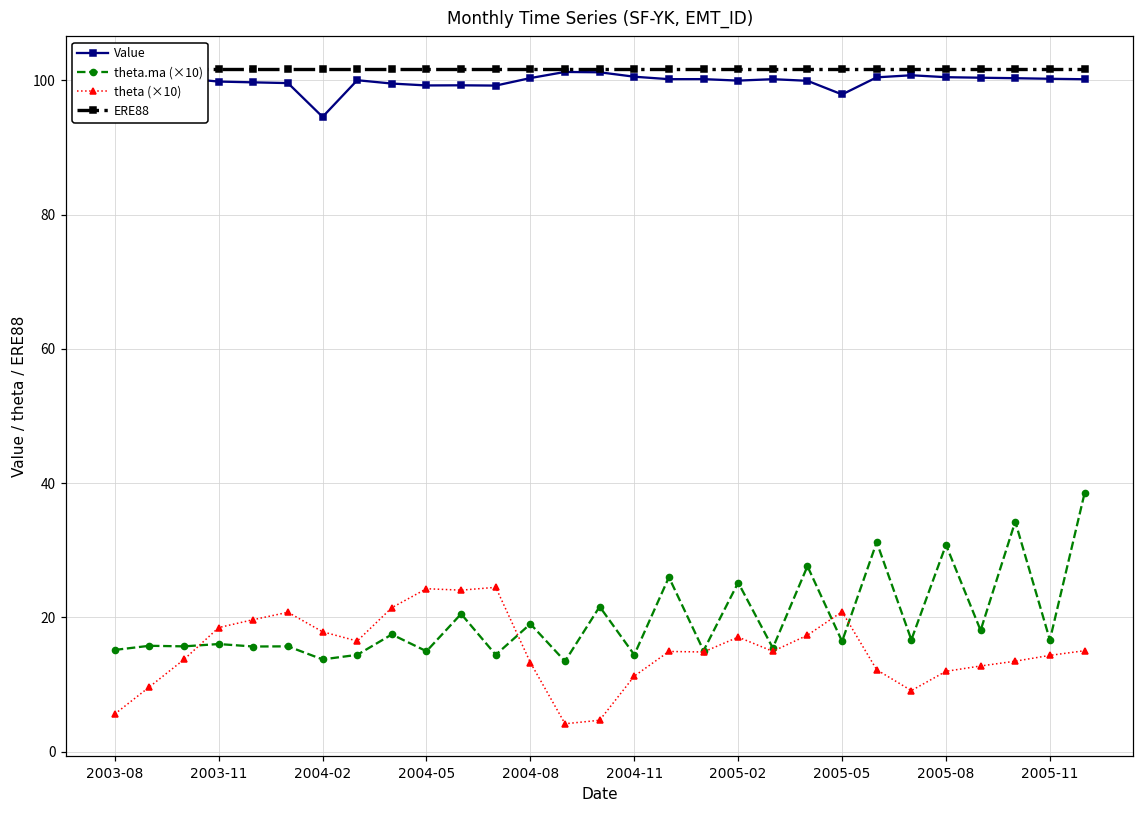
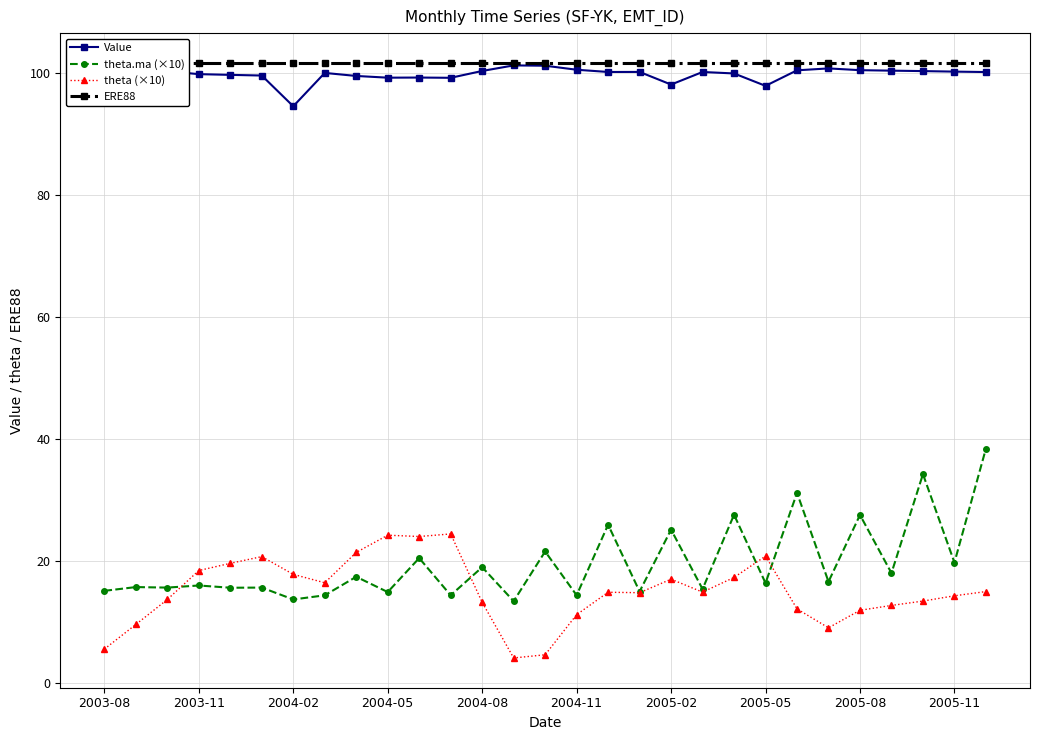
Value, 2005-02: 100 -> 98
theta.ma (×10), 2005-08: 31 -> 28
theta.ma (×10), 2005-11: 17 -> 20
